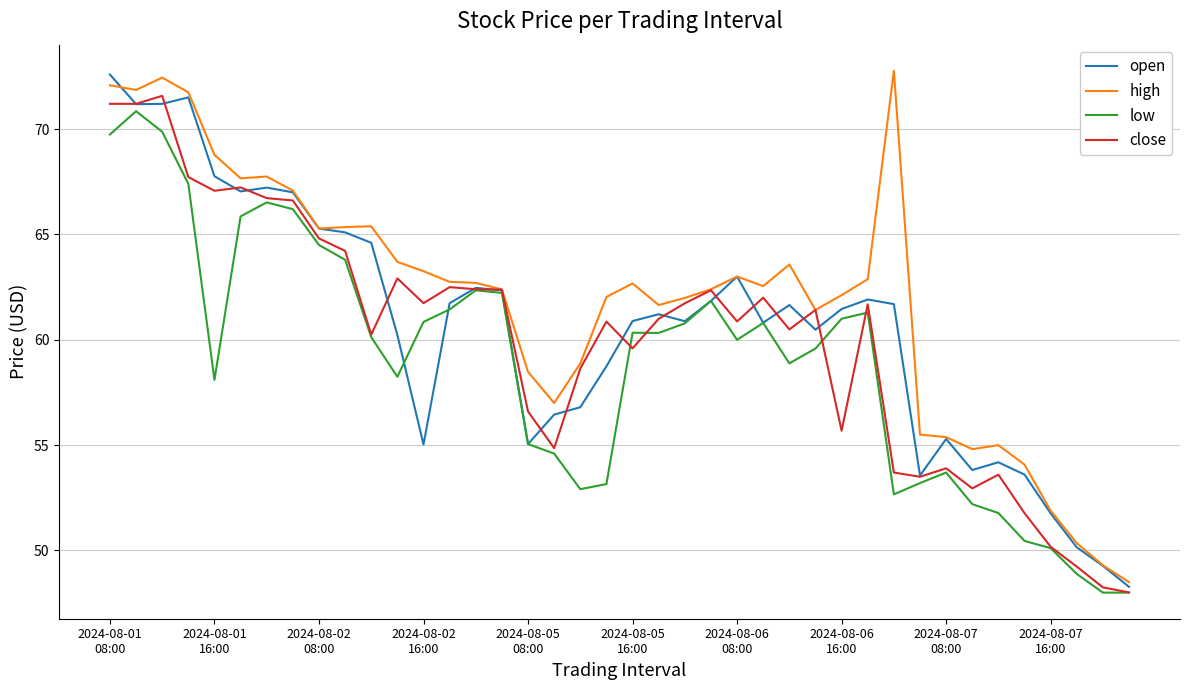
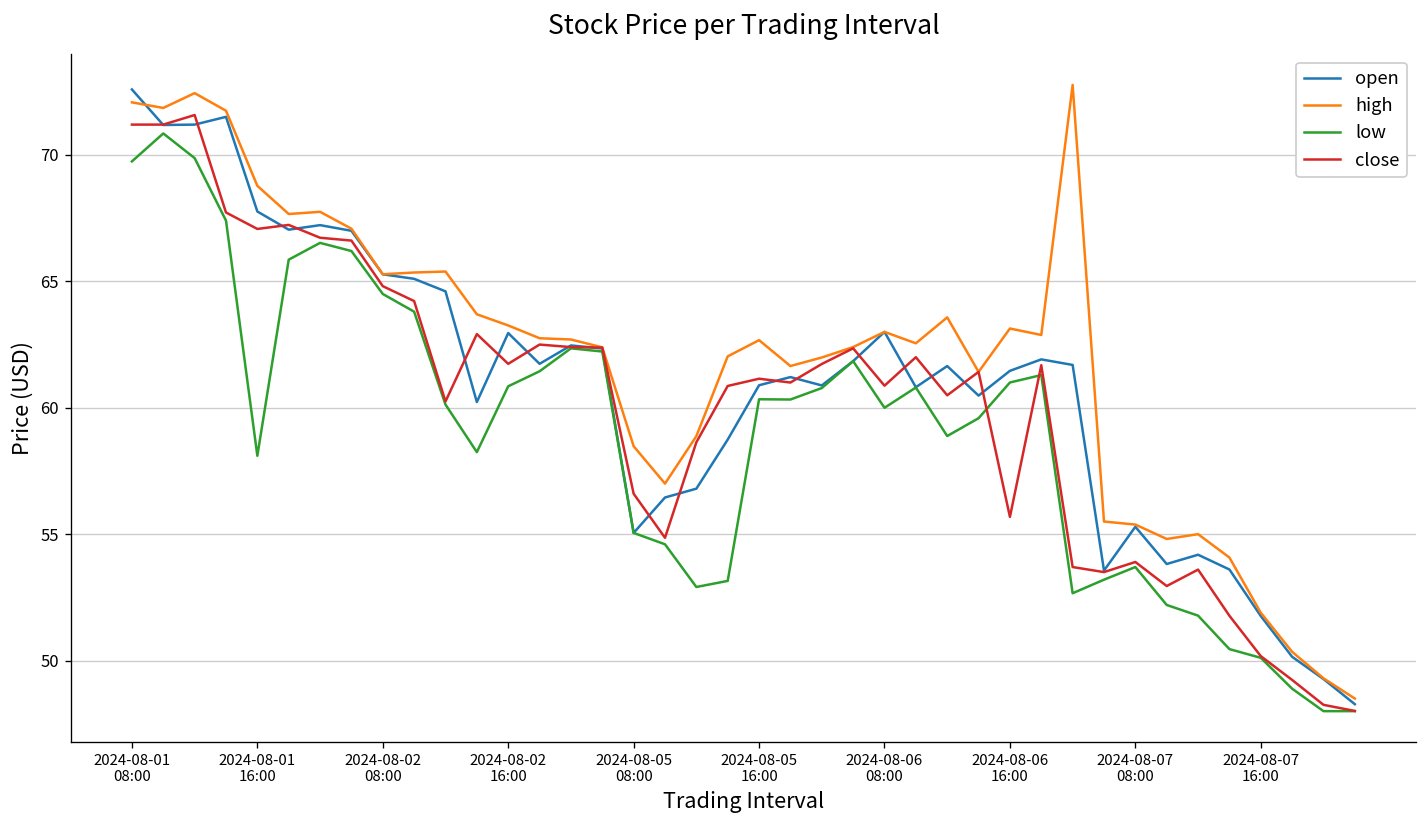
open, 2024-08-02 16:00: 55.0 -> 63.0
close, 2024-08-05 16:00: 59.6 -> 61.1
high, 2024-08-06 16:00: 62.1 -> 63.1
